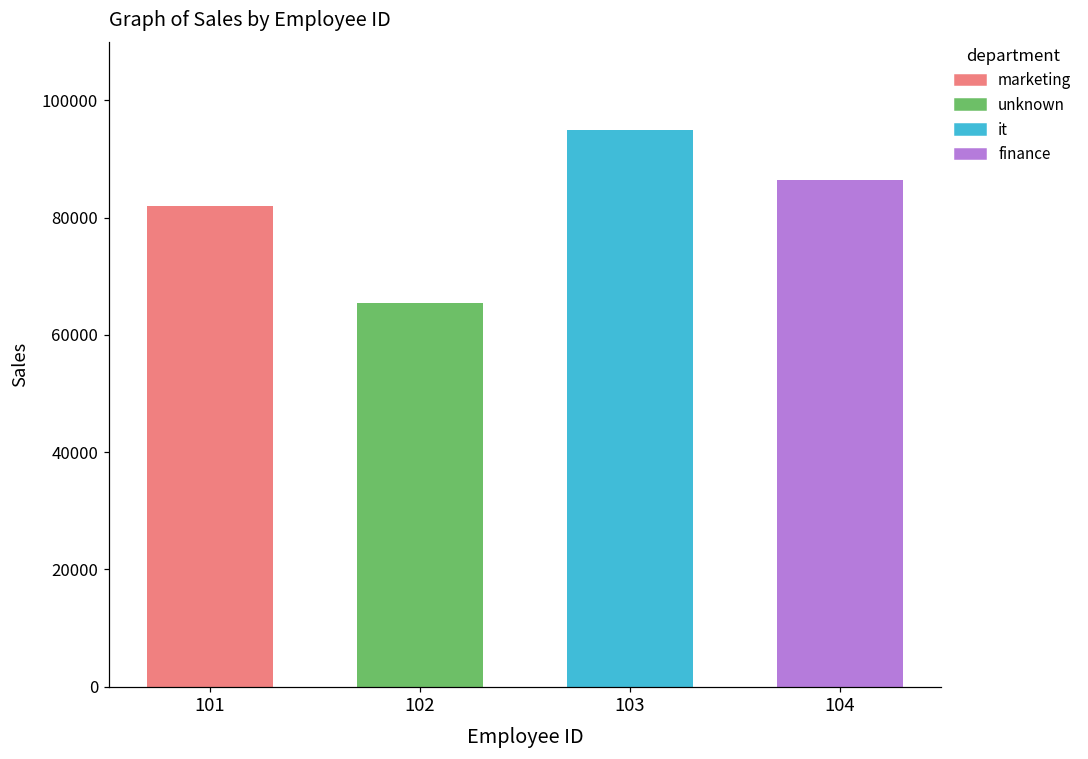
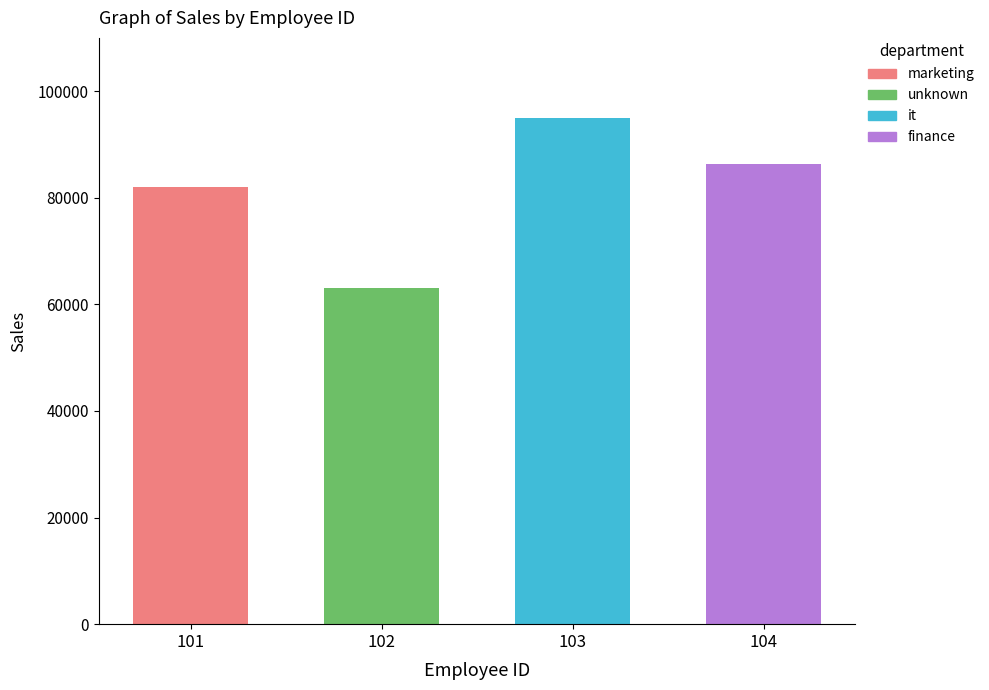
102: 65000 -> 63000
